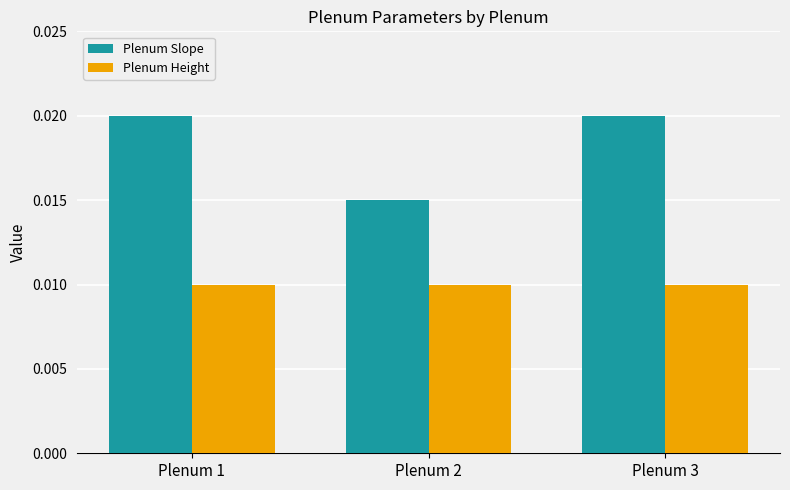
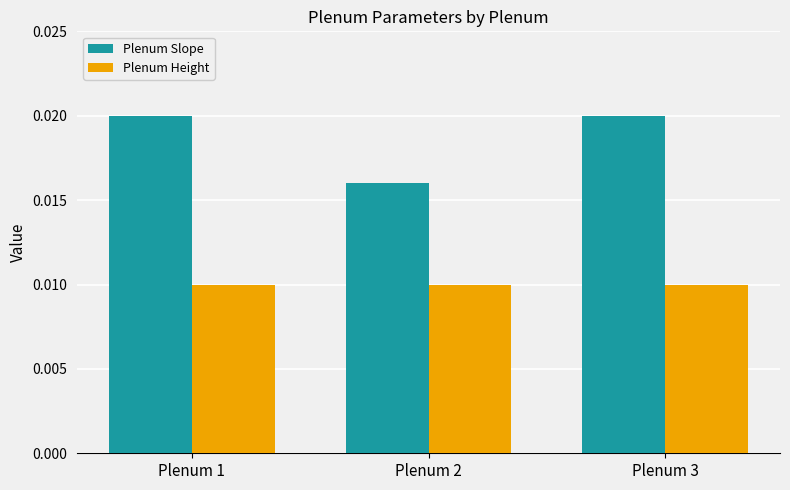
Plenum Slope, Plenum 2: 0.015 -> 0.016
